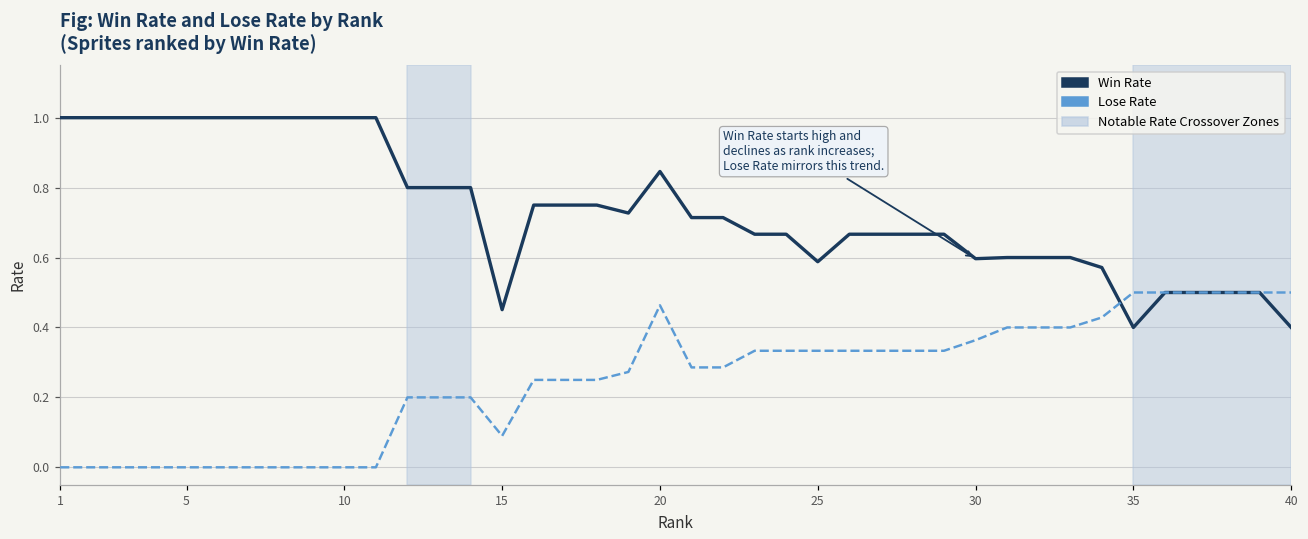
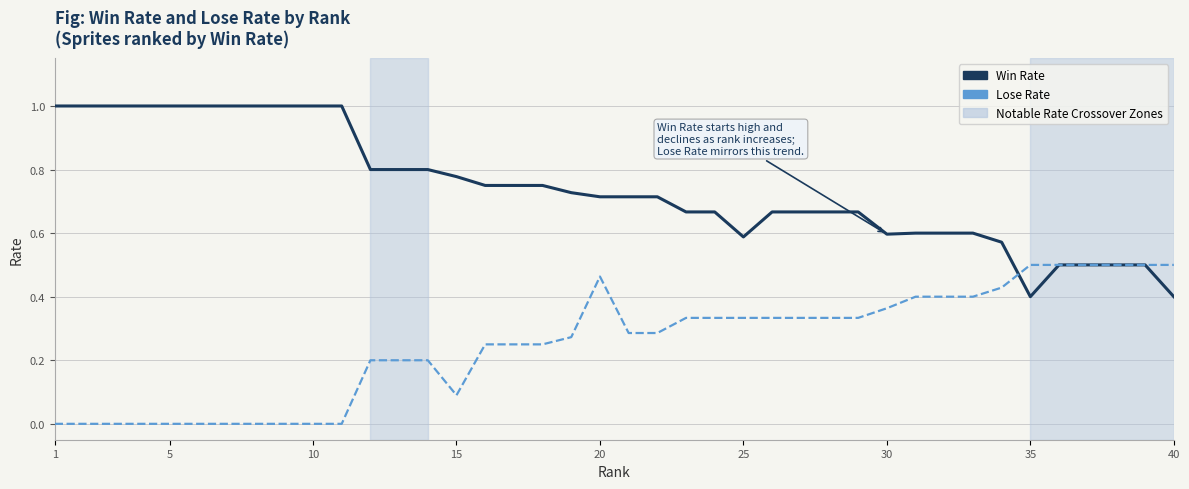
Win Rate, 15: 0.45 -> 0.78
Win Rate, 20: 0.85 -> 0.71
